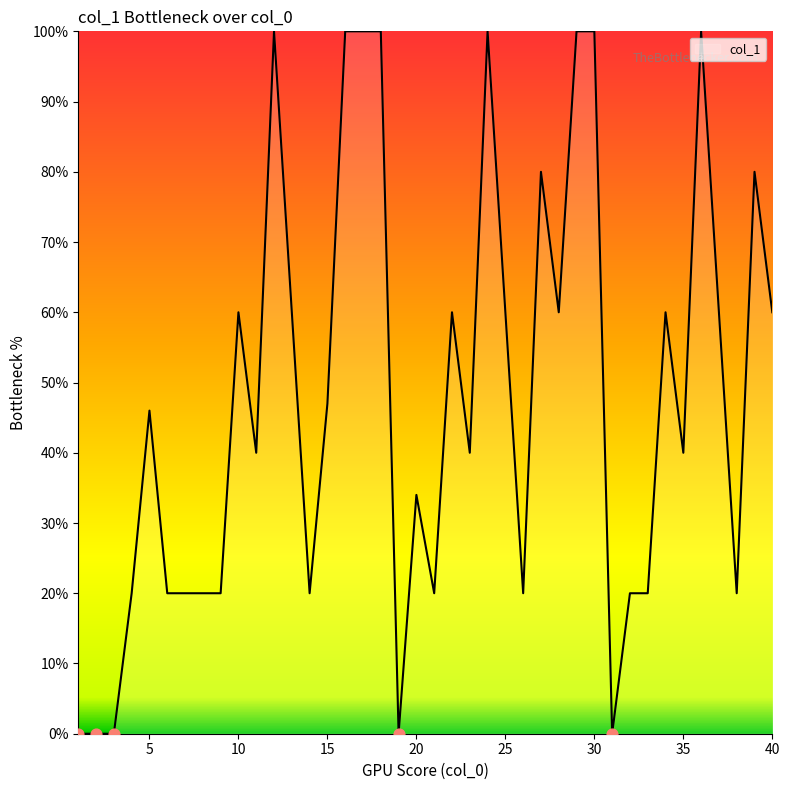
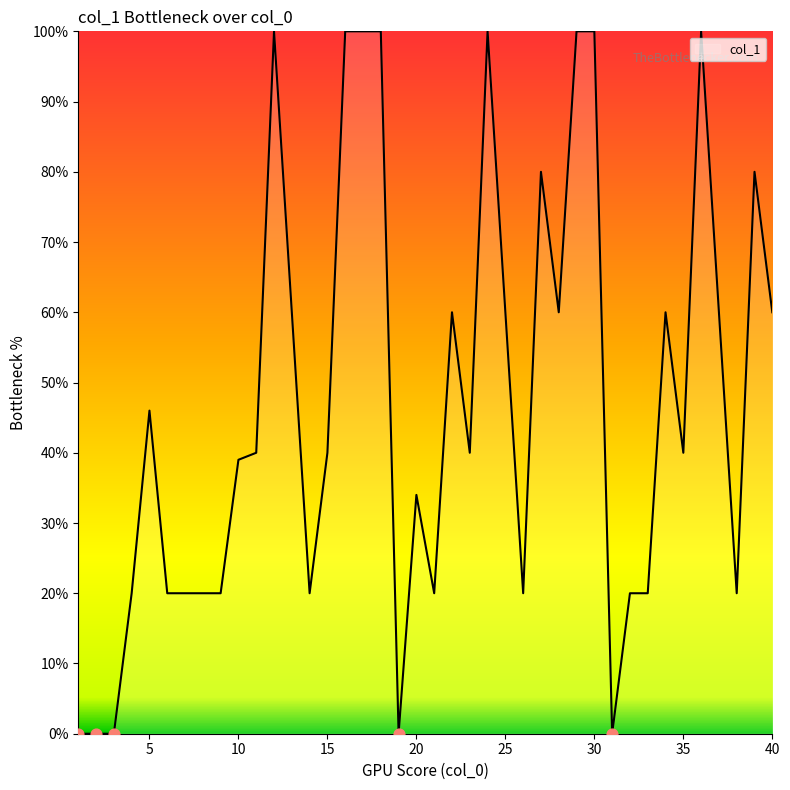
col_1, 10: 60% -> 39%
col_1, 15: 47% -> 40%
